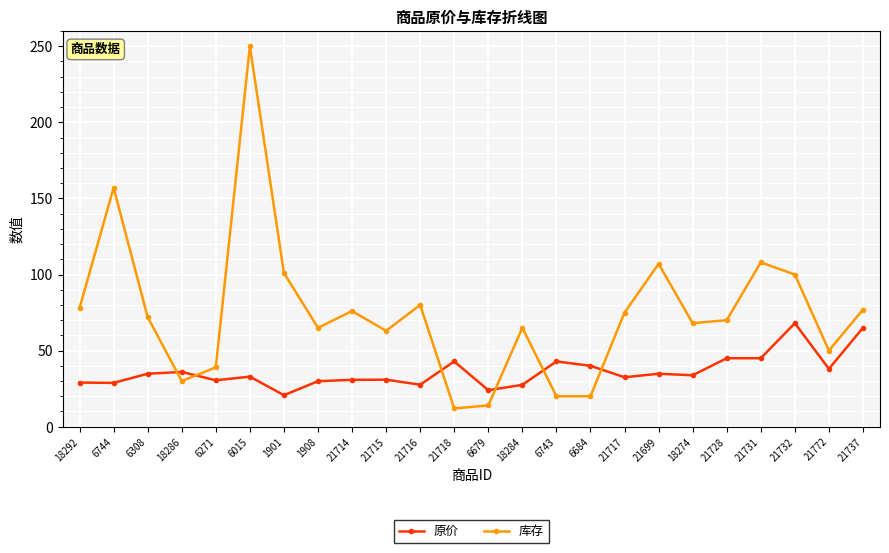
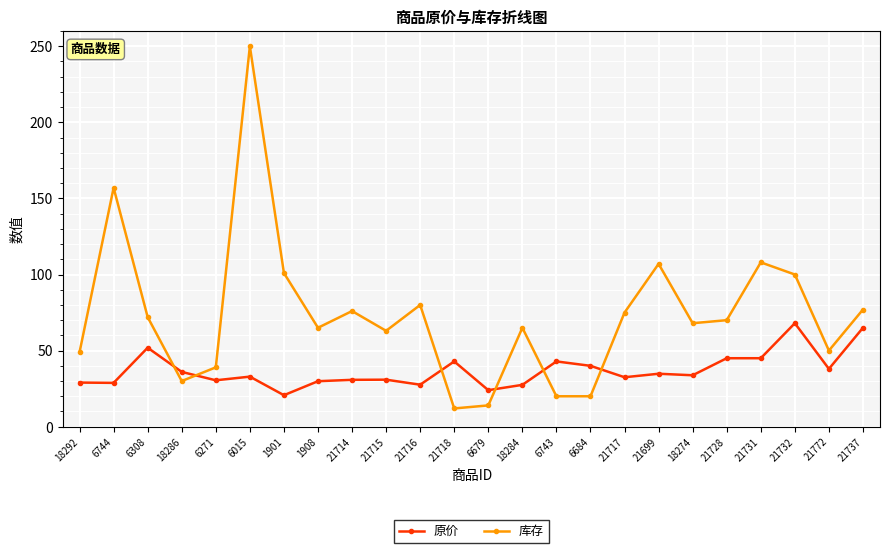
库存, 18292: 78 -> 49
原价, 6308: 35 -> 52
